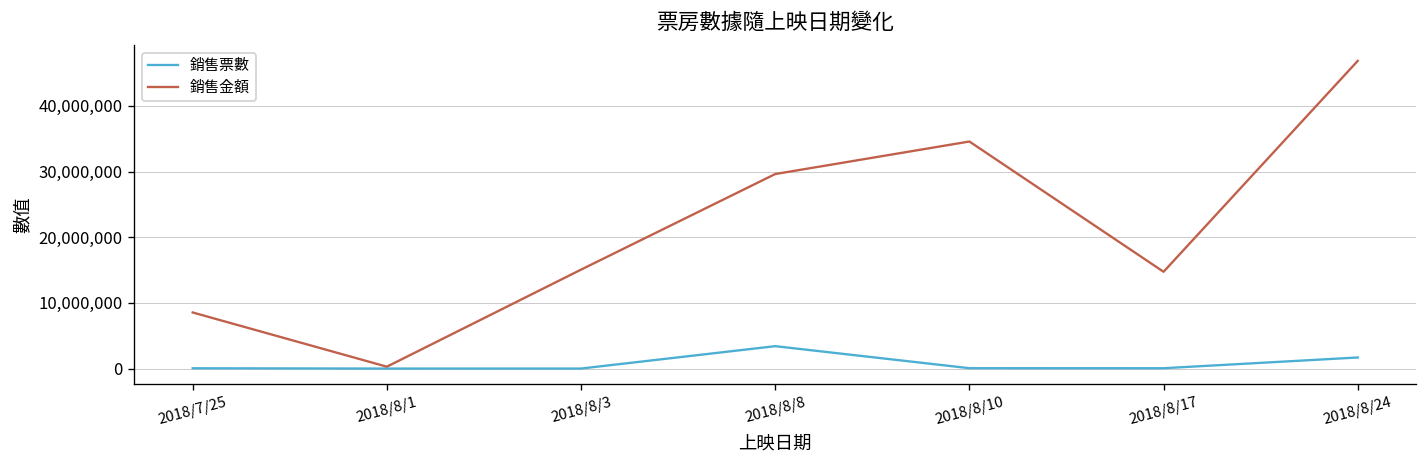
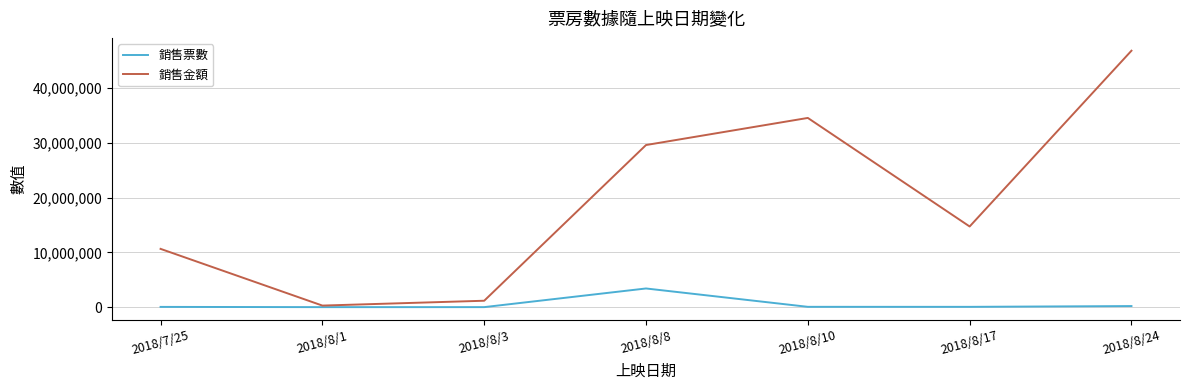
銷售金額, 2018/7/25: 9,000,000 -> 11,000,000
銷售金額, 2018/8/3: 15,000,000 -> 1,000,000
銷售票數, 2018/8/24: 2,000,000 -> 0
